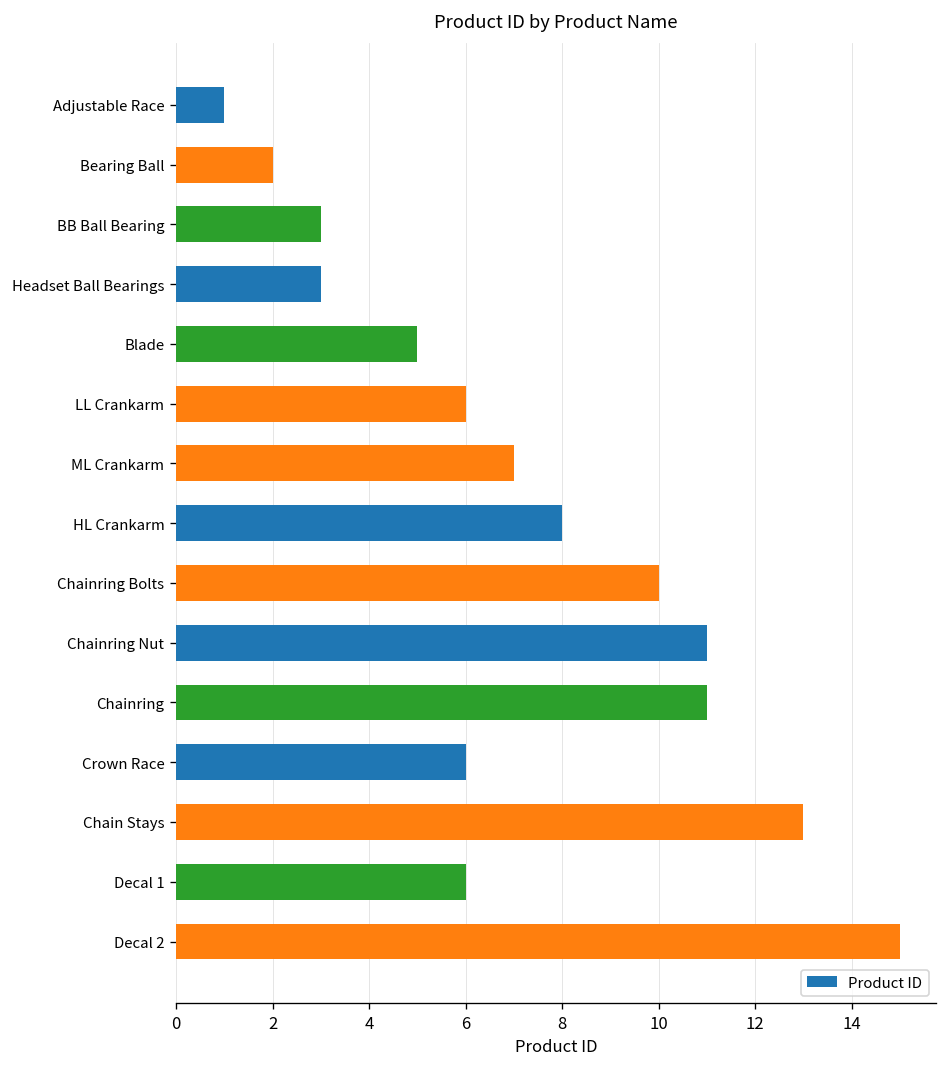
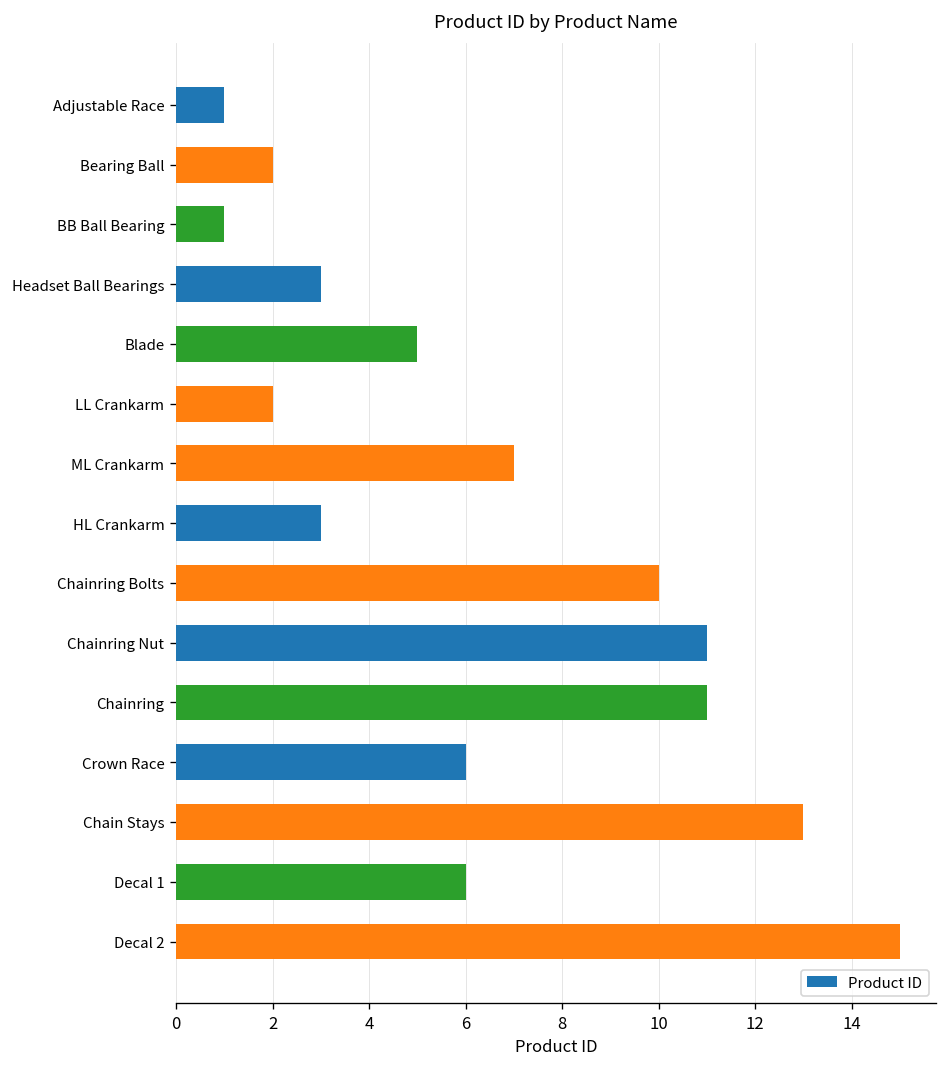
BB Ball Bearing: 3 -> 1
LL Crankarm: 6 -> 2
HL Crankarm: 8 -> 3
